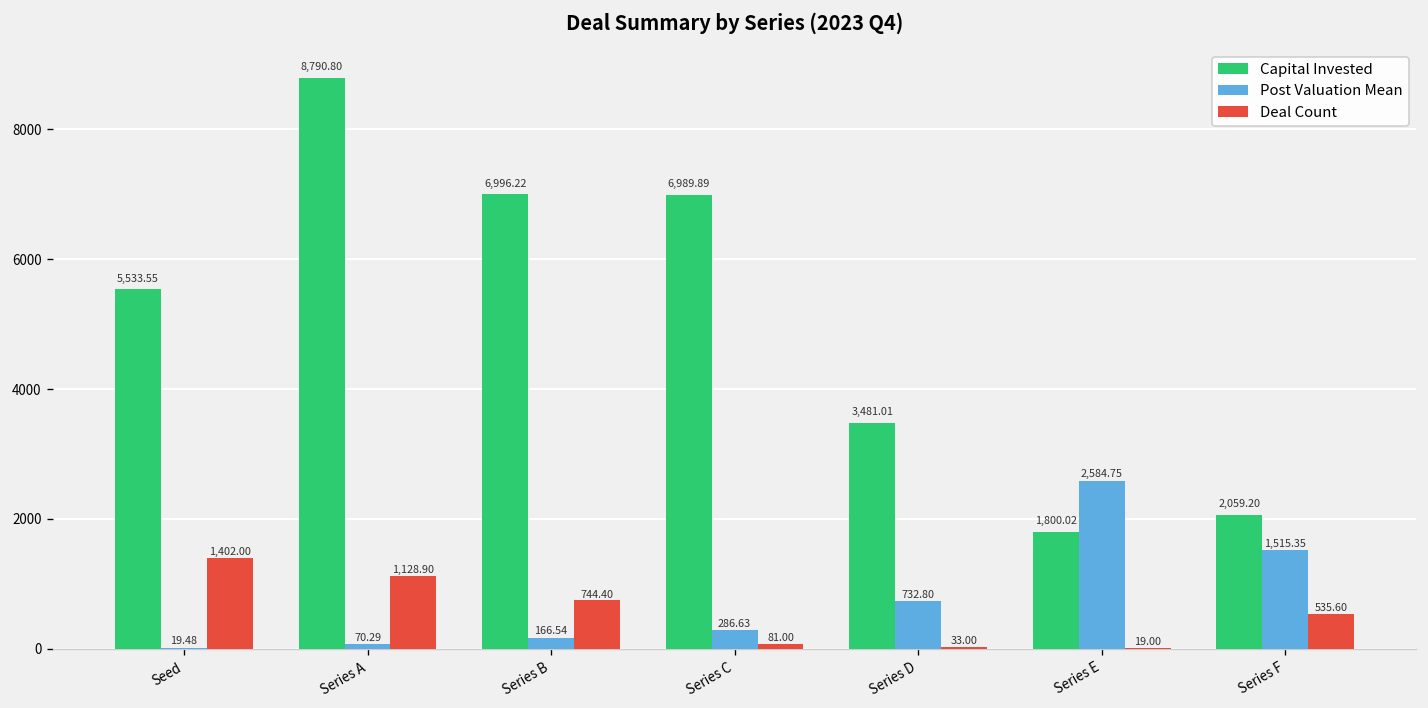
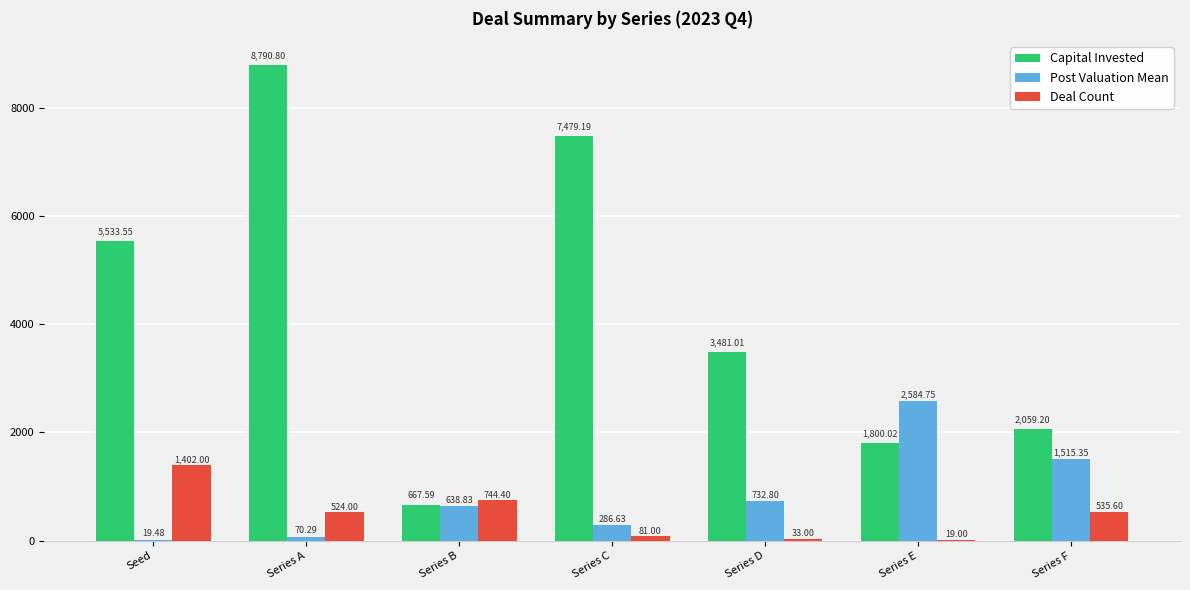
Deal Count, Series A: 1,128.90 -> 524.00
Capital Invested, Series B: 6,996.22 -> 667.59
Post Valuation Mean, Series B: 166.54 -> 638.83
Capital Invested, Series C: 6,989.89 -> 7,479.19
